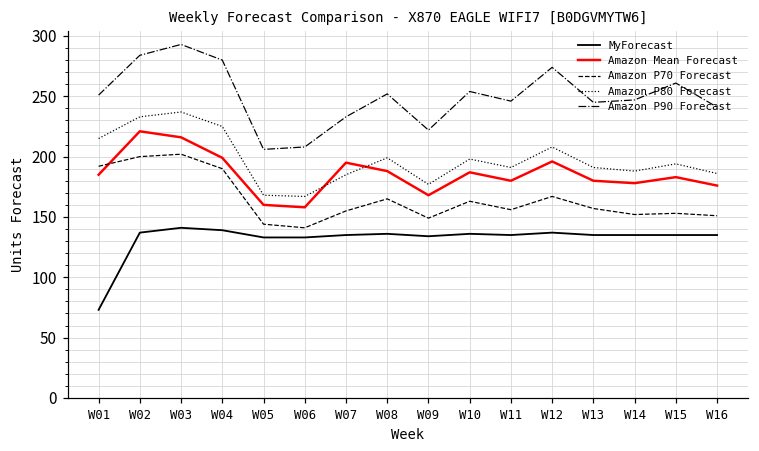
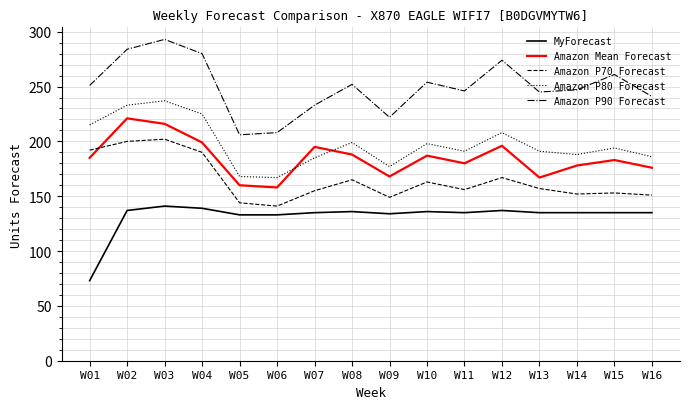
Amazon Mean Forecast, W13: 180 -> 167
